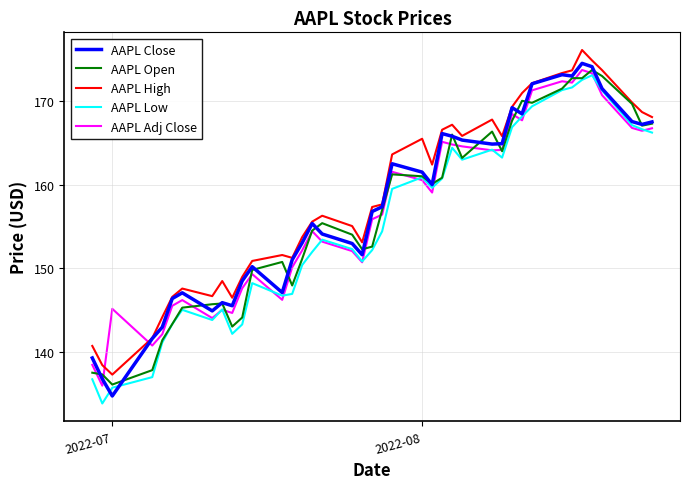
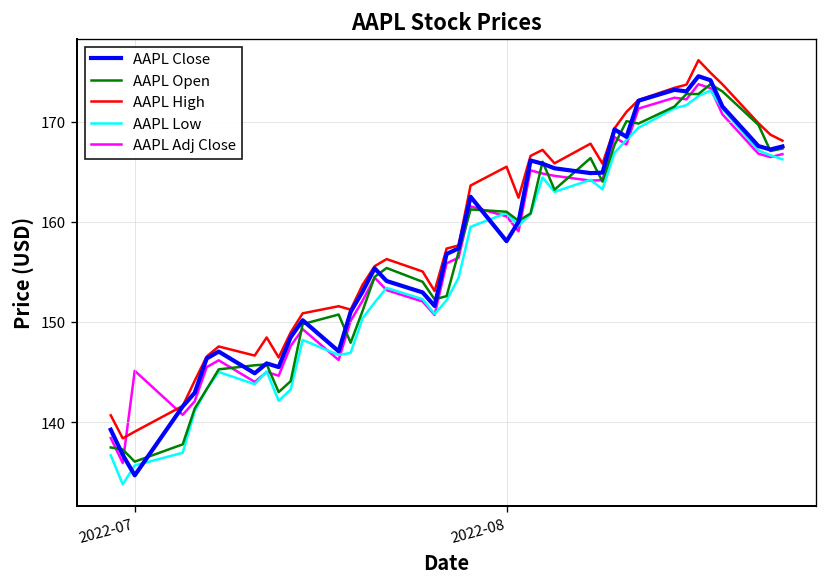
AAPL High, 2022-07: 137 -> 139
AAPL Close, 2022-08: 162 -> 158
